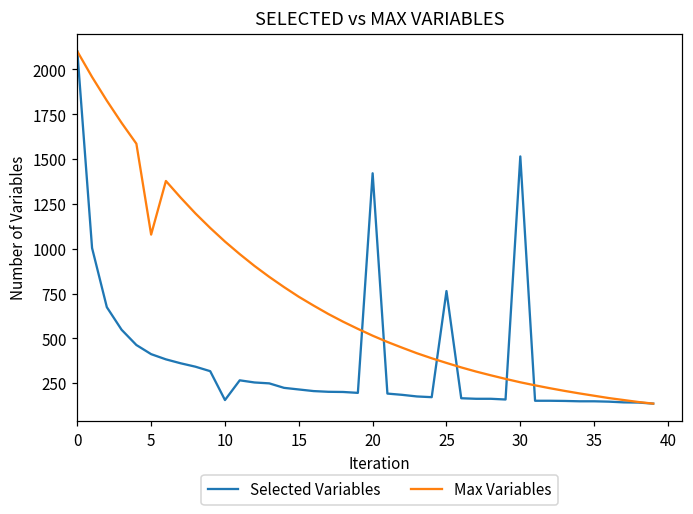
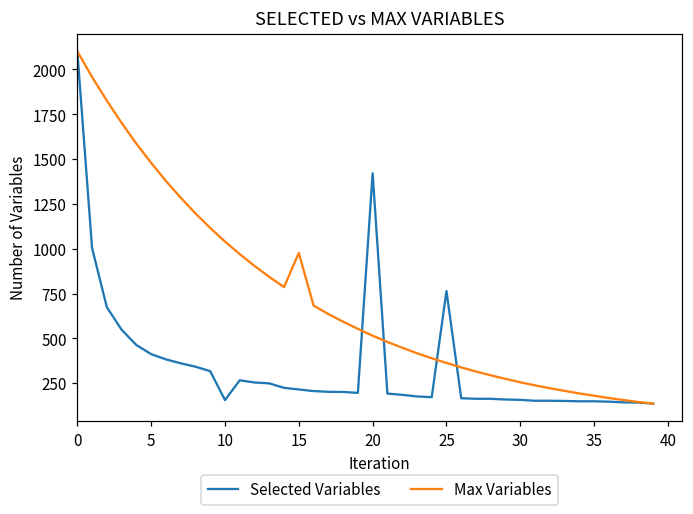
Max Variables, 5: 1080 -> 1480
Max Variables, 15: 730 -> 980
Selected Variables, 30: 1520 -> 160
